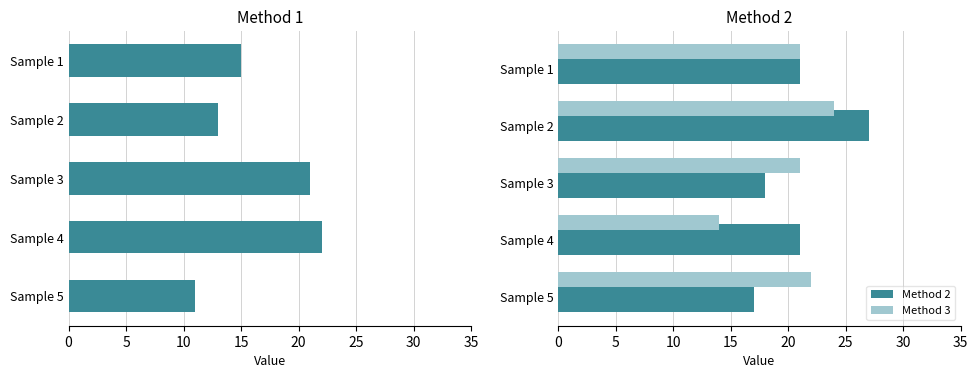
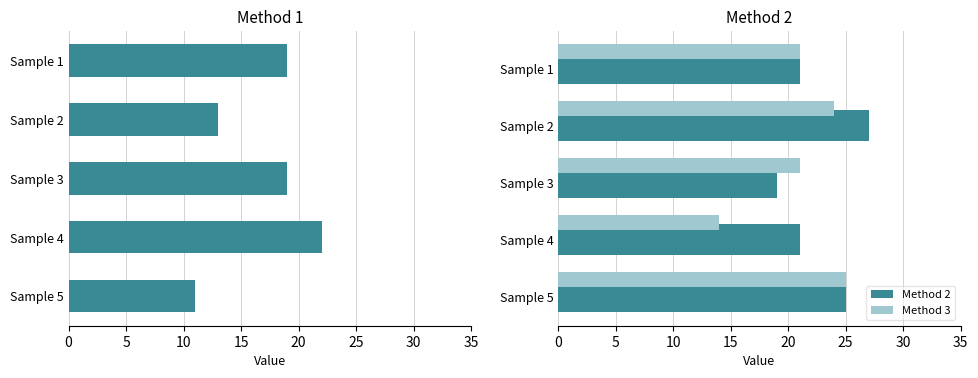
Method 1, Sample 1: 15 -> 19
Method 1, Sample 3: 21 -> 19
Method 2, Method 2, Sample 3: 18 -> 19
Method 2, Method 3, Sample 5: 22 -> 25
Method 2, Method 2, Sample 5: 17 -> 25
